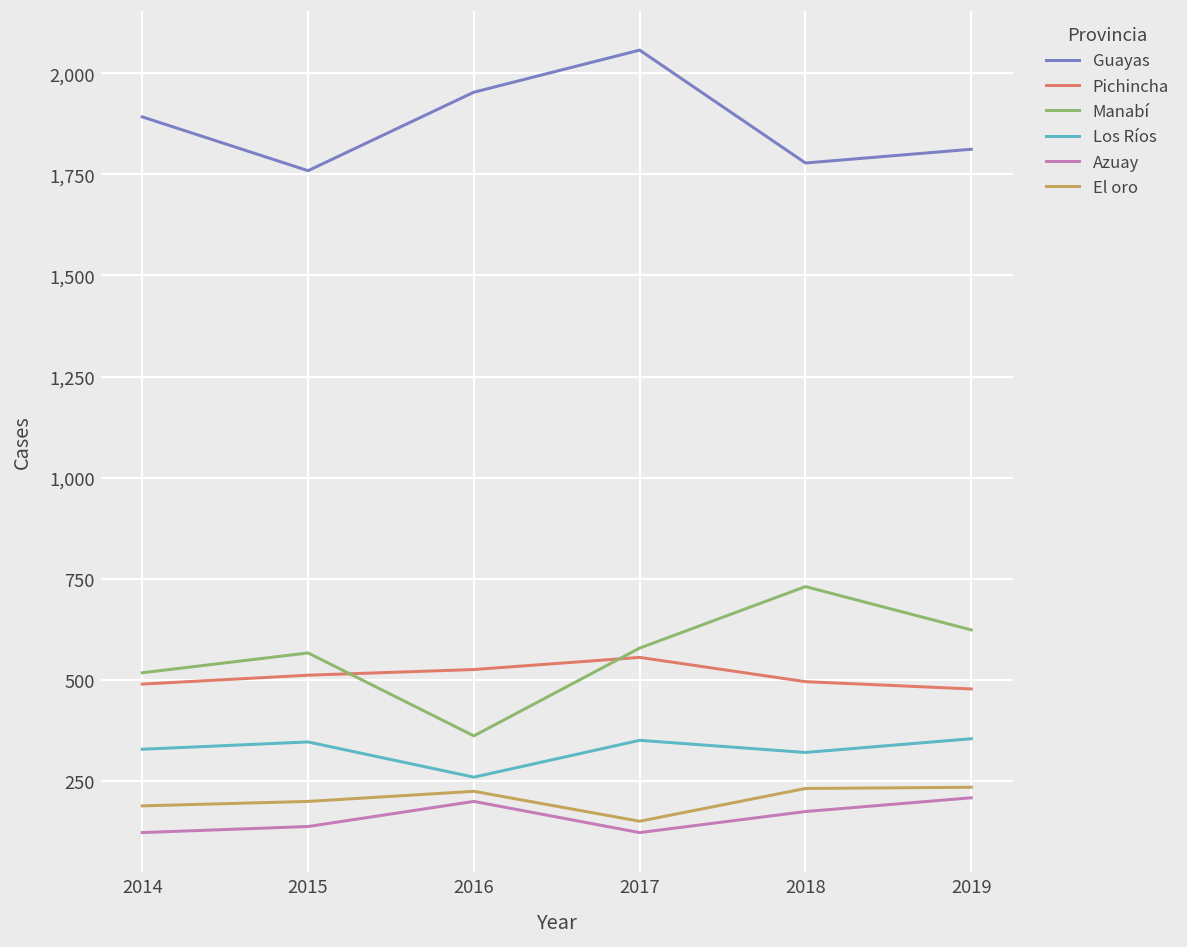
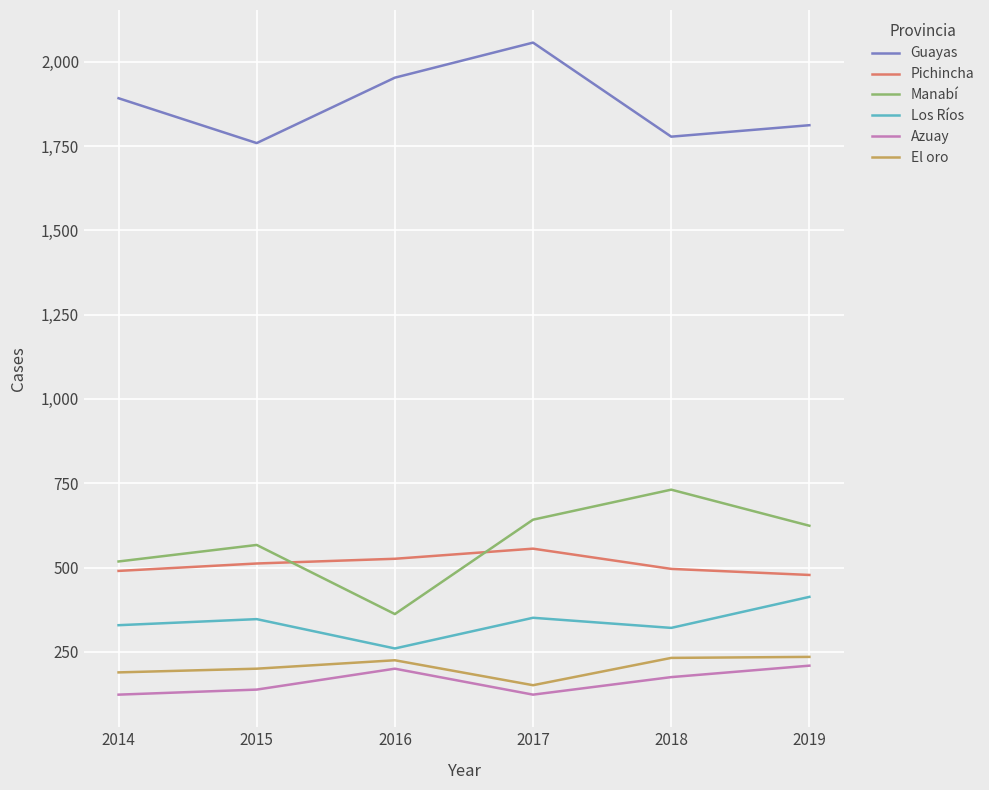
Manabí, 2017: 580 -> 640
Los Ríos, 2019: 360 -> 410
